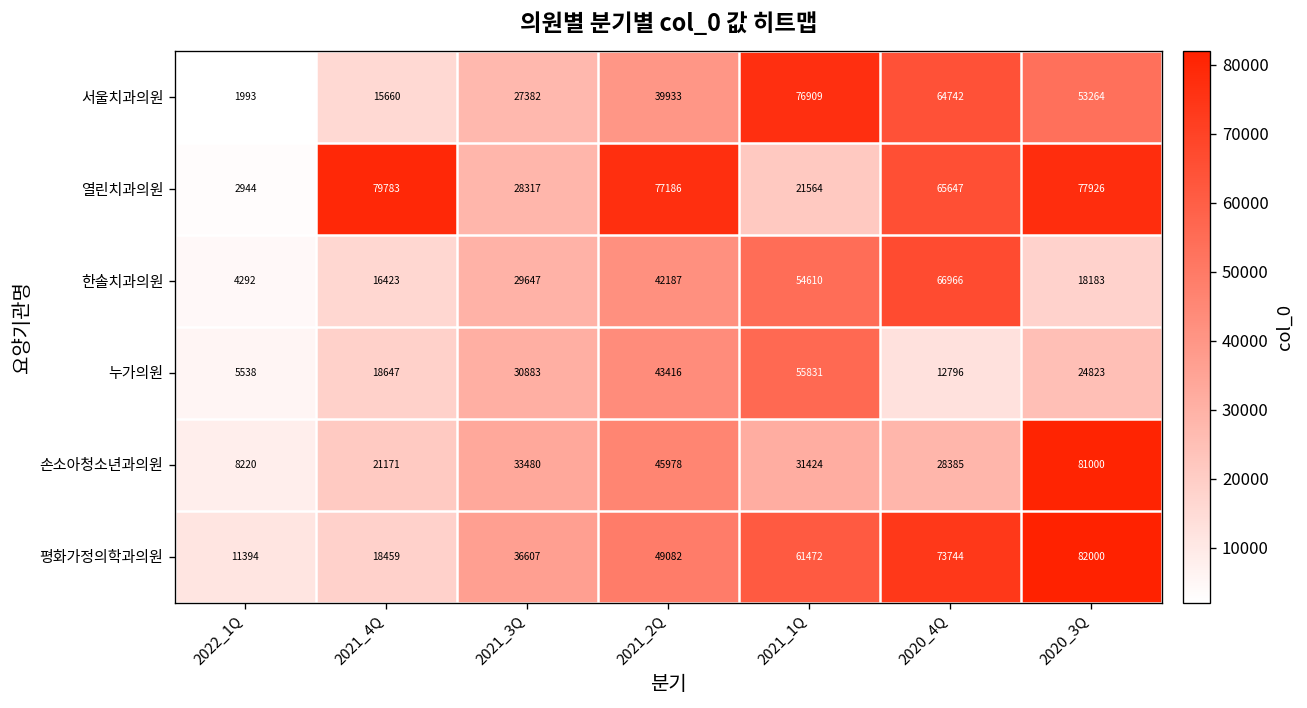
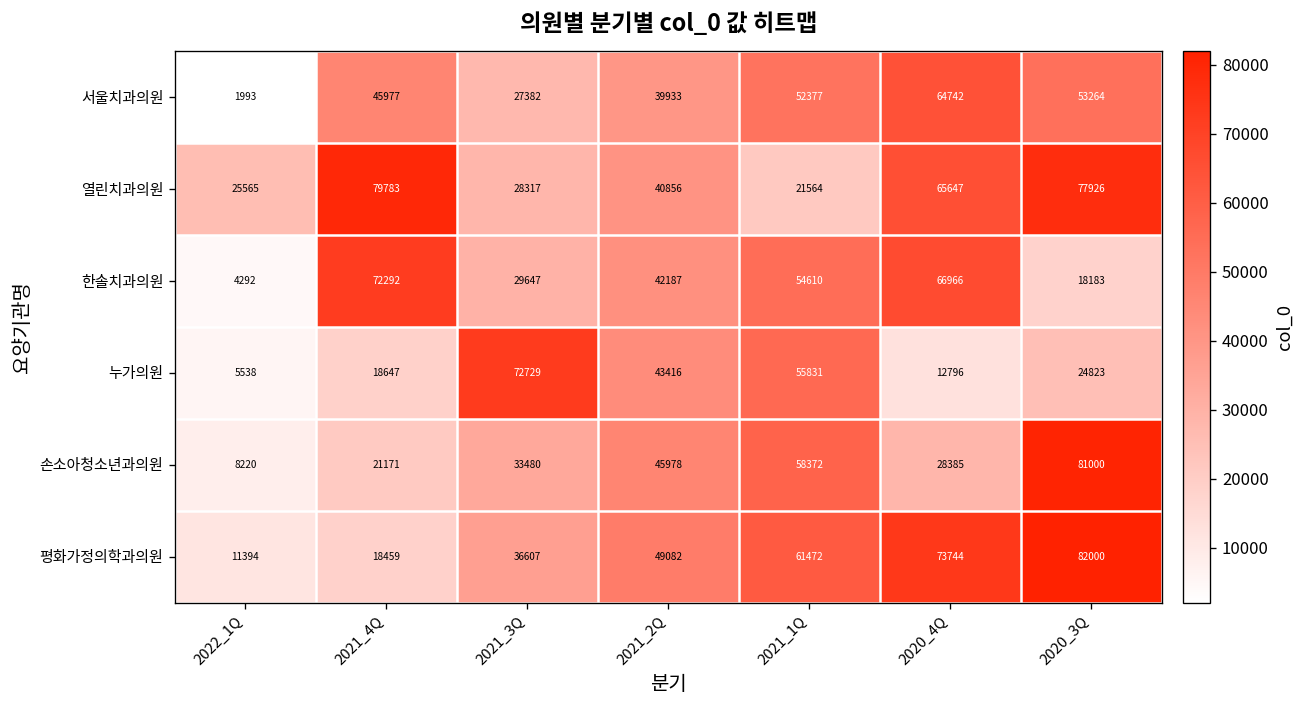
서울치과의원, 2021_4Q: 15660 -> 45977
서울치과의원, 2021_1Q: 76909 -> 52377
열린치과의원, 2022_1Q: 2944 -> 25565
열린치과의원, 2021_2Q: 77186 -> 40856
한솔치과의원, 2021_4Q: 16423 -> 72292
누가의원, 2021_3Q: 30883 -> 72729
손소아청소년과의원, 2021_1Q: 31424 -> 58372
